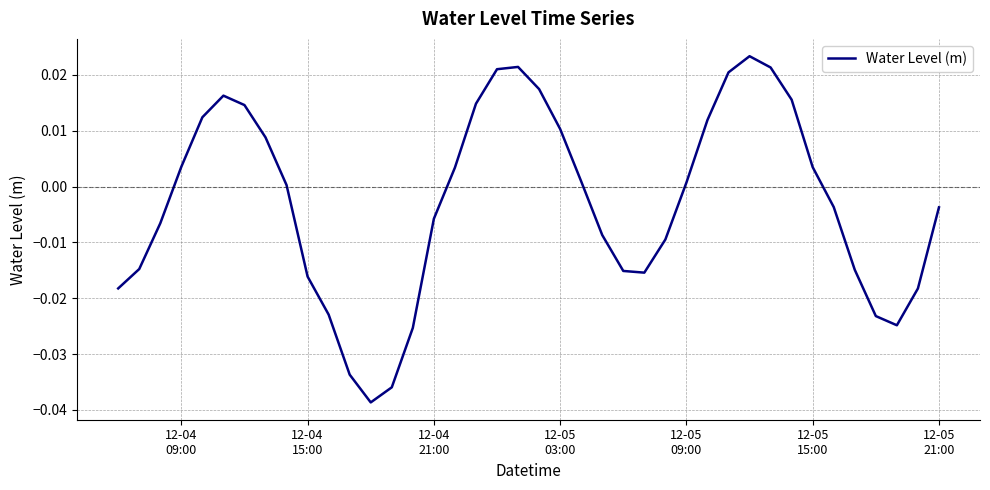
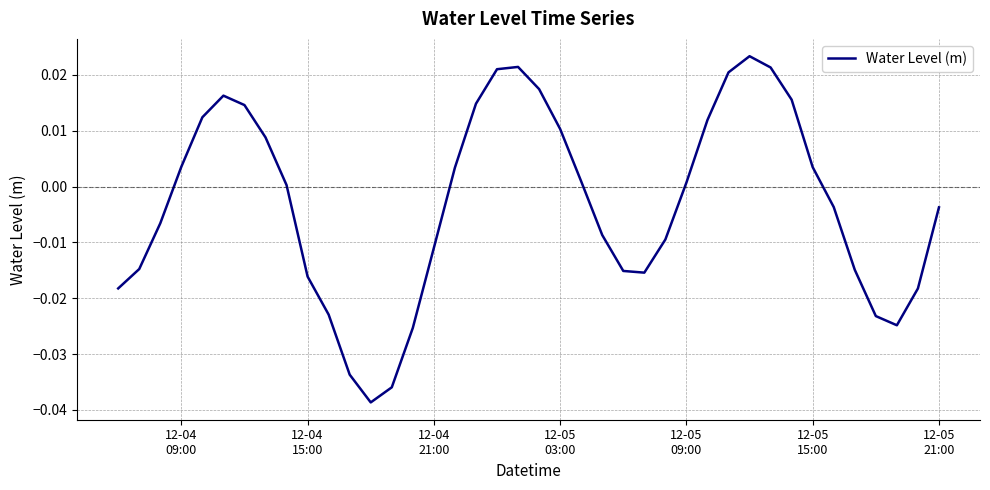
12-04 21:00: -0.006 -> -0.011
